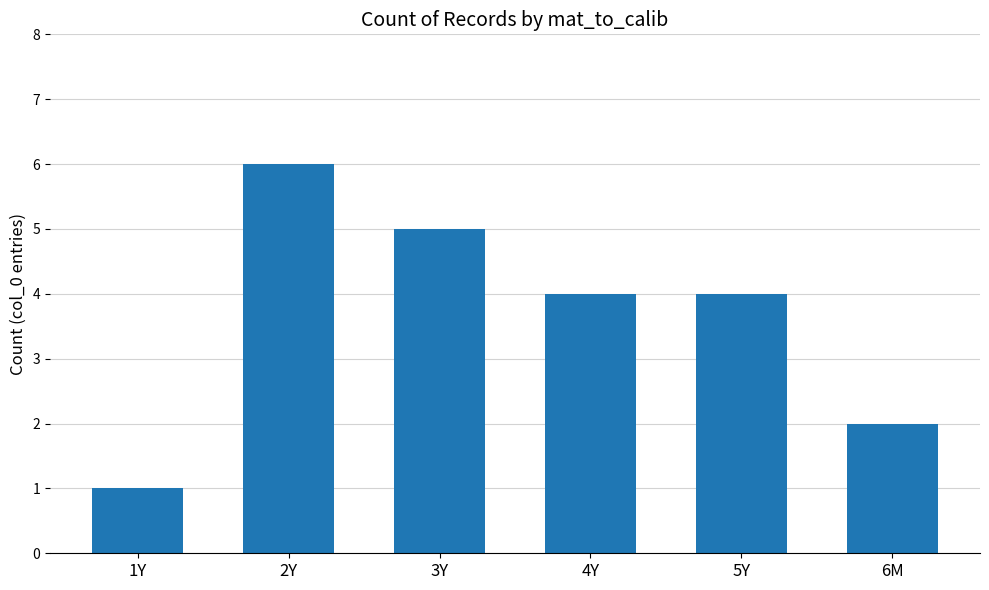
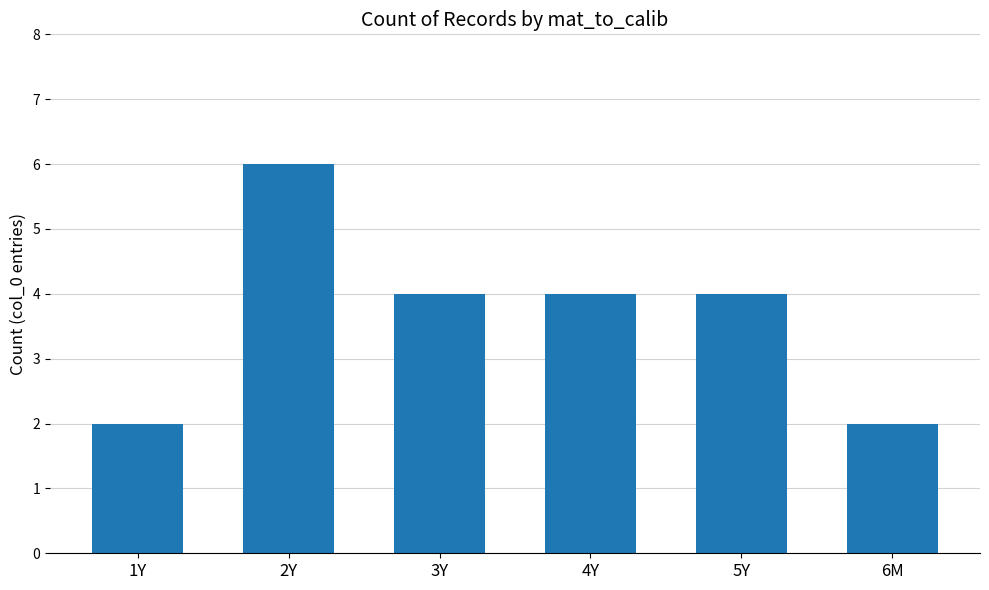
1Y: 1 -> 2
3Y: 5 -> 4
